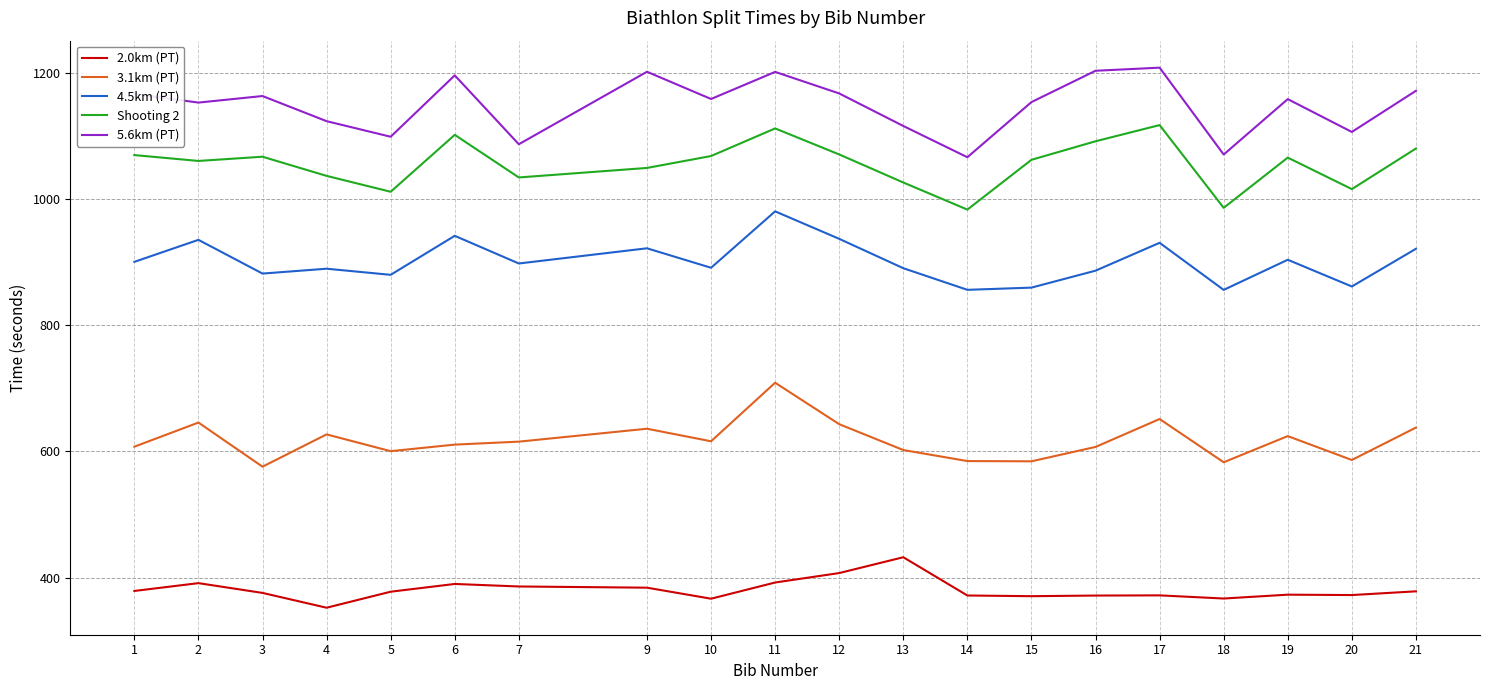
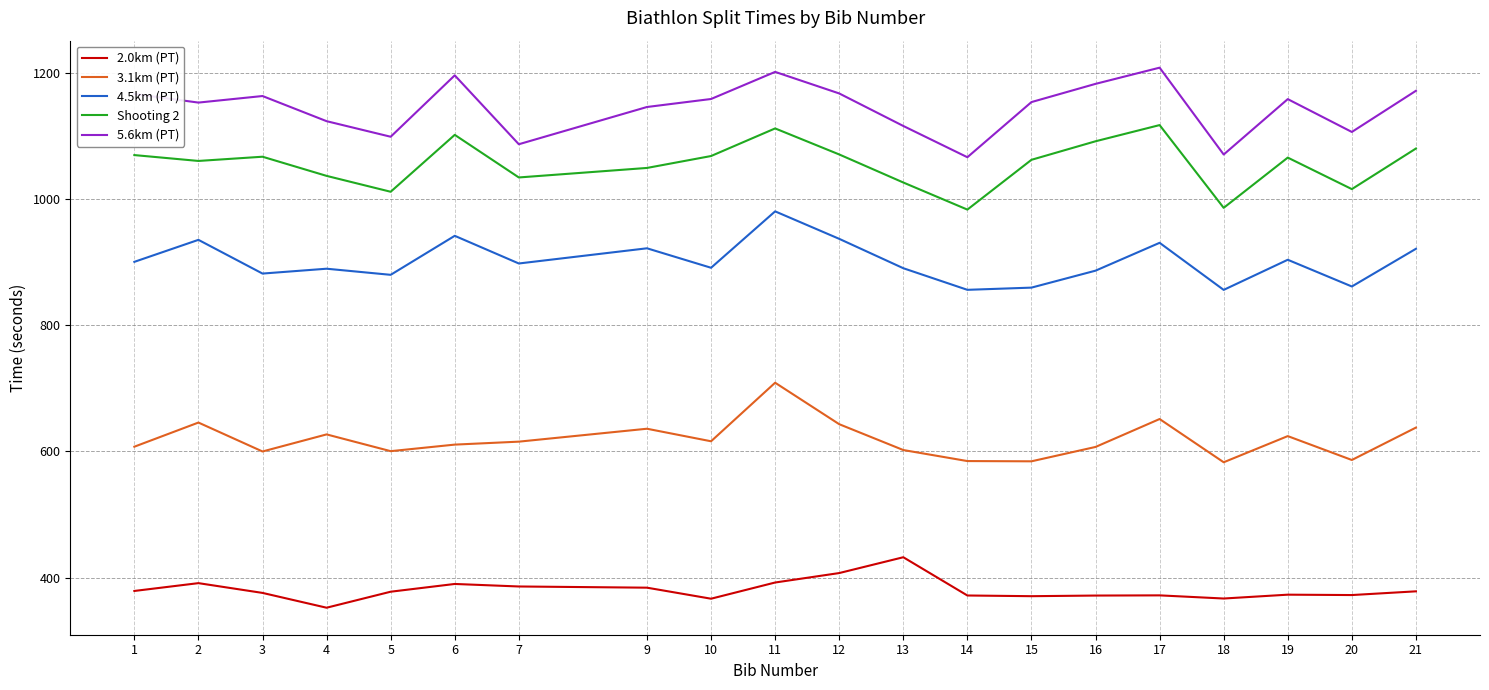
3.1km (PT), 3: 580 -> 600
5.6km (PT), 9: 1200 -> 1150
5.6km (PT), 16: 1200 -> 1180
